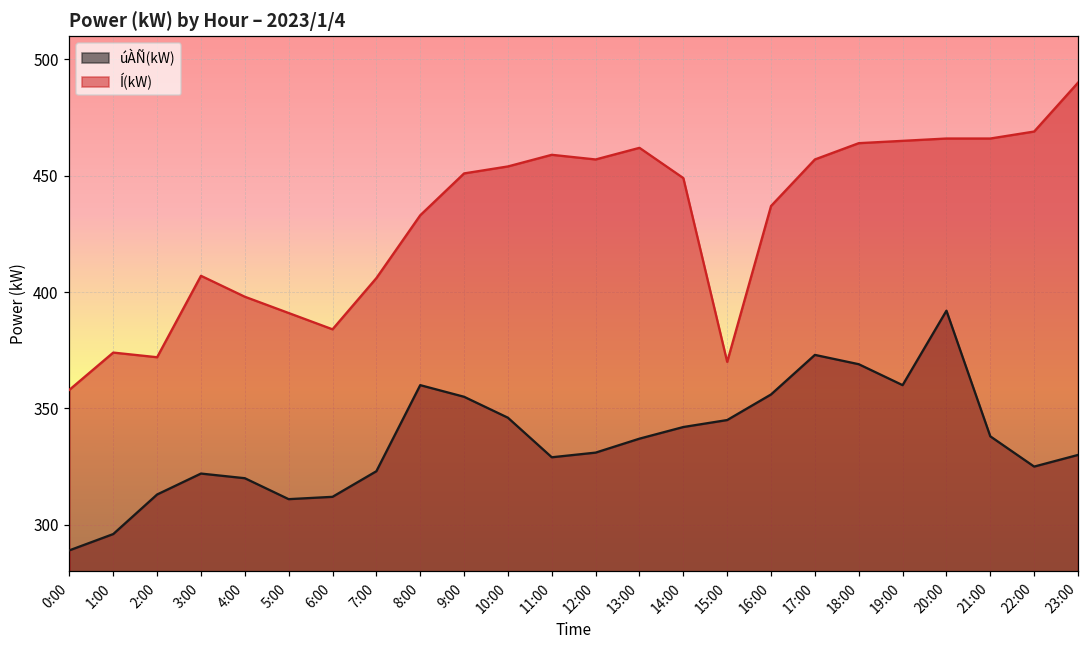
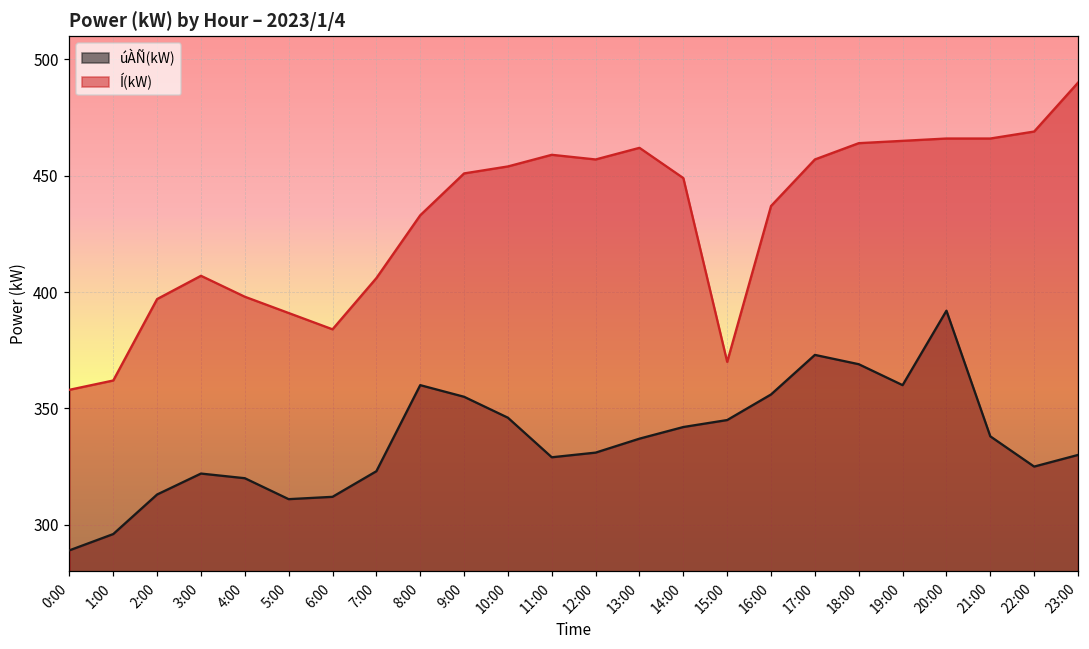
Í(kW), 1:00: 374 -> 362
Í(kW), 2:00: 372 -> 397
